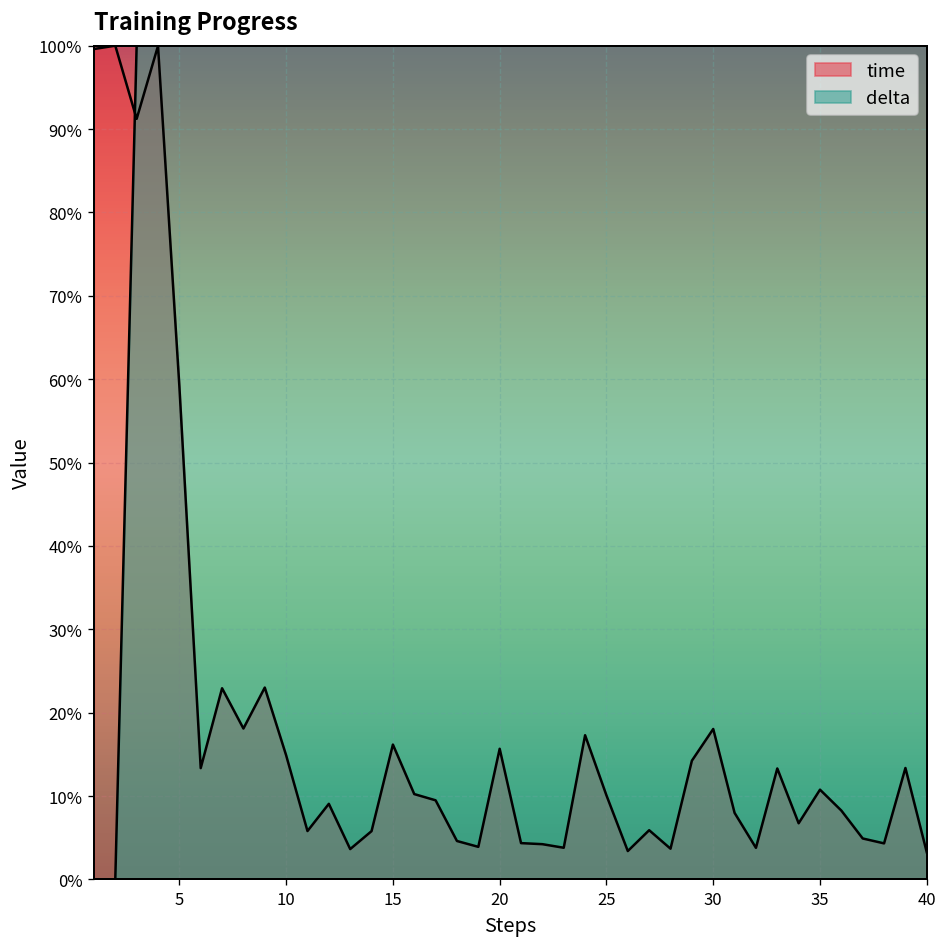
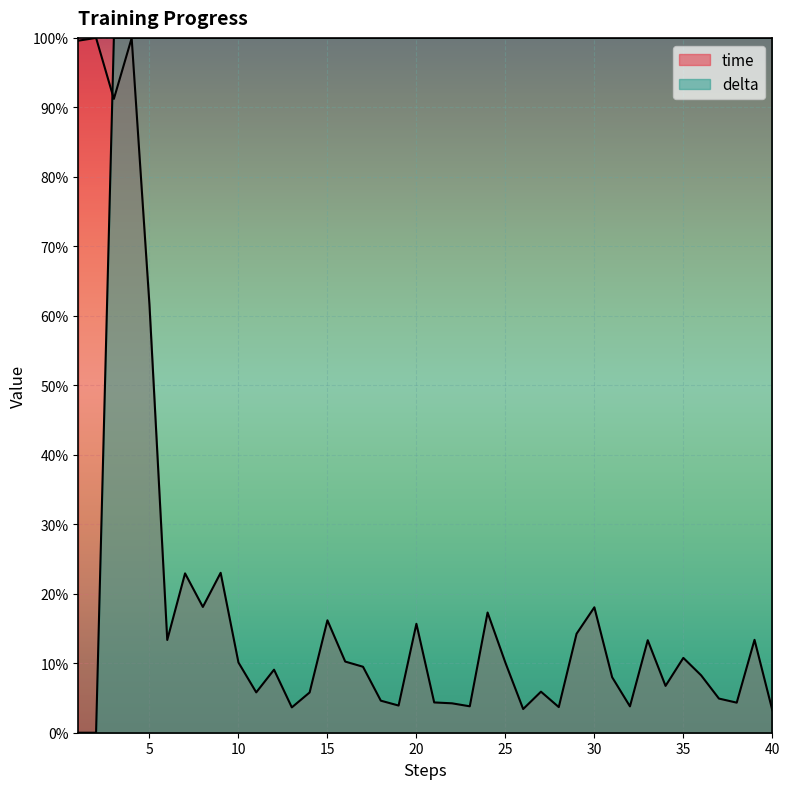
time, 5: 59% -> 62%
time, 10: 15% -> 10%
